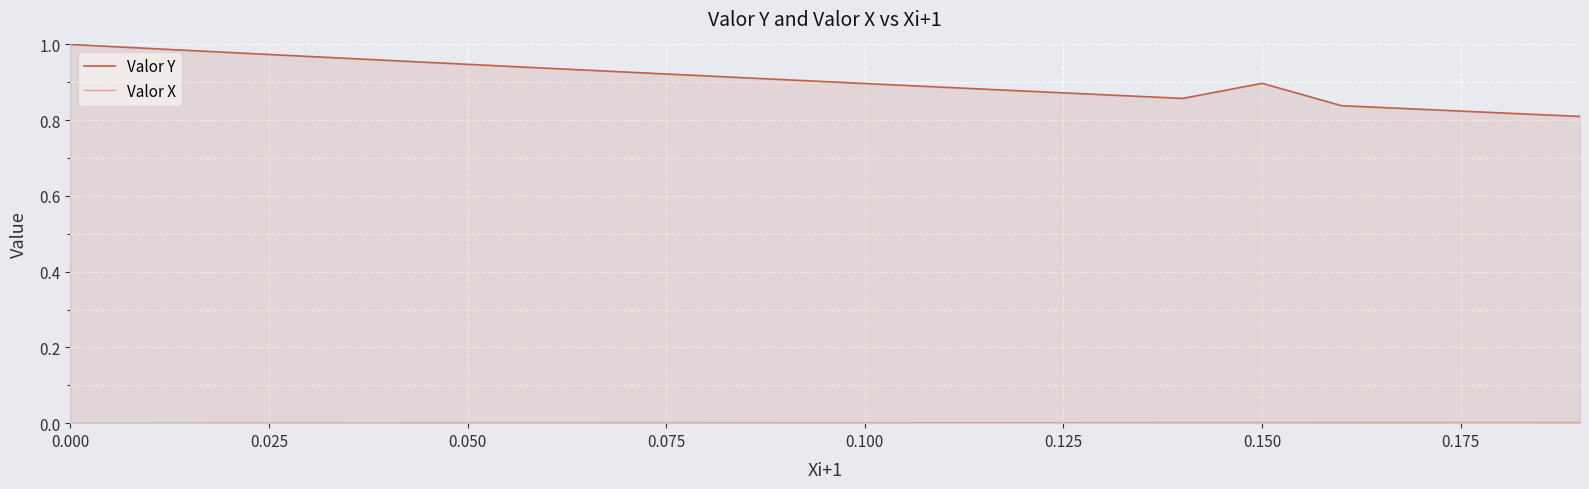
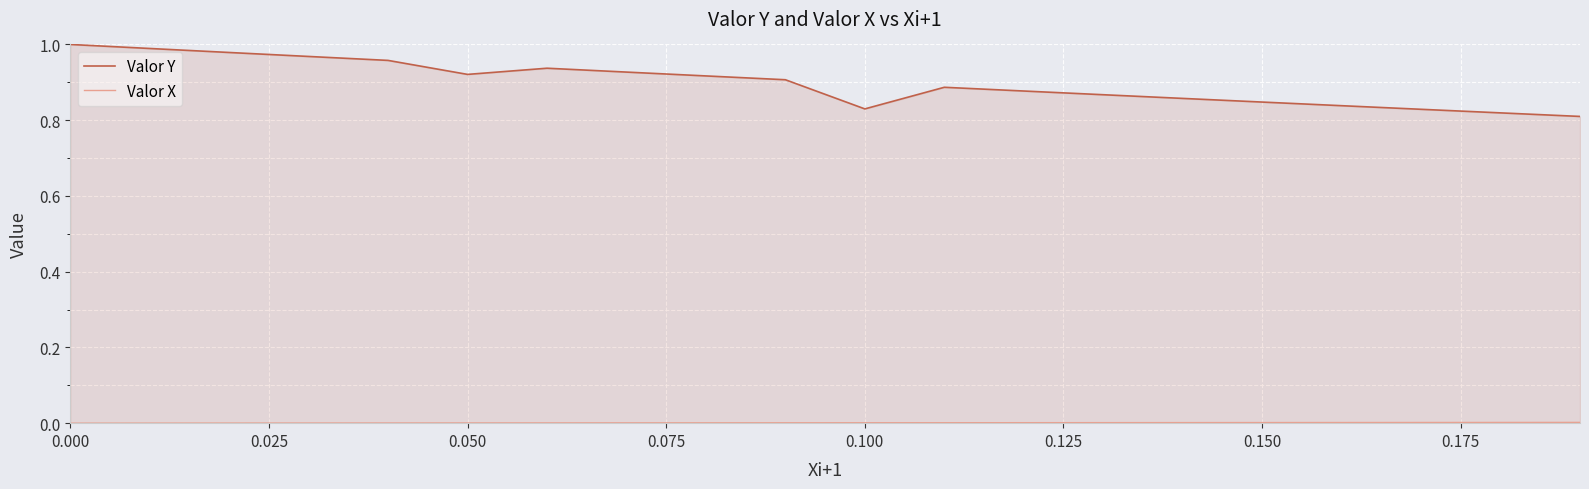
Valor Y, 0.050: 0.95 -> 0.92
Valor Y, 0.100: 0.90 -> 0.83
Valor Y, 0.150: 0.90 -> 0.85
